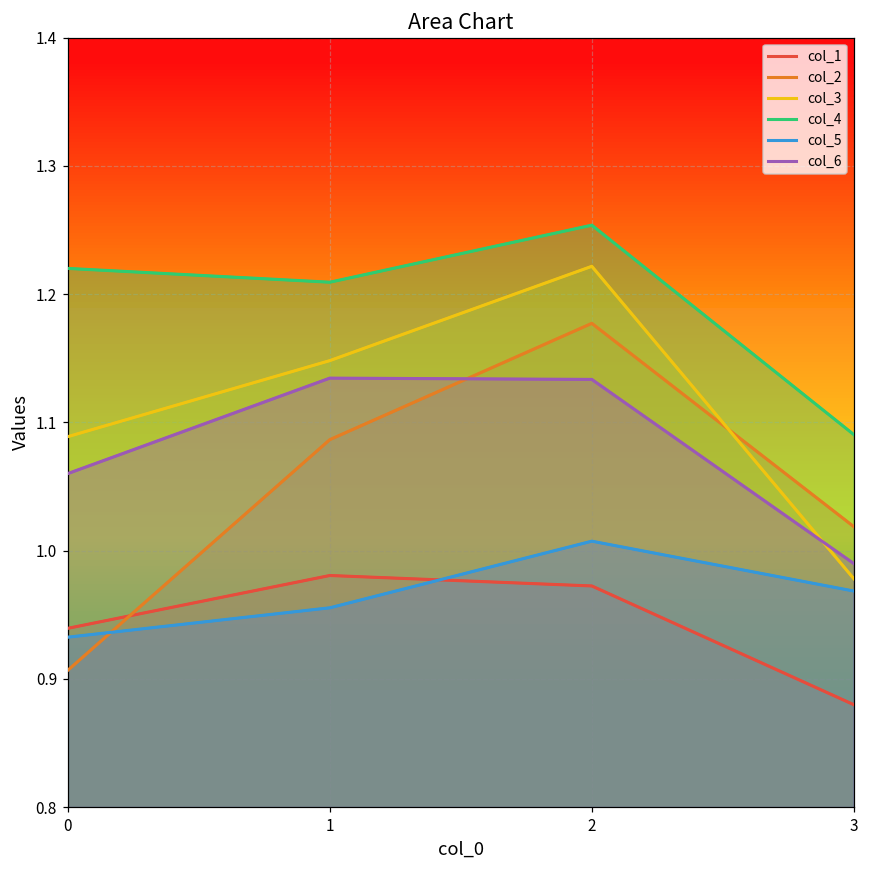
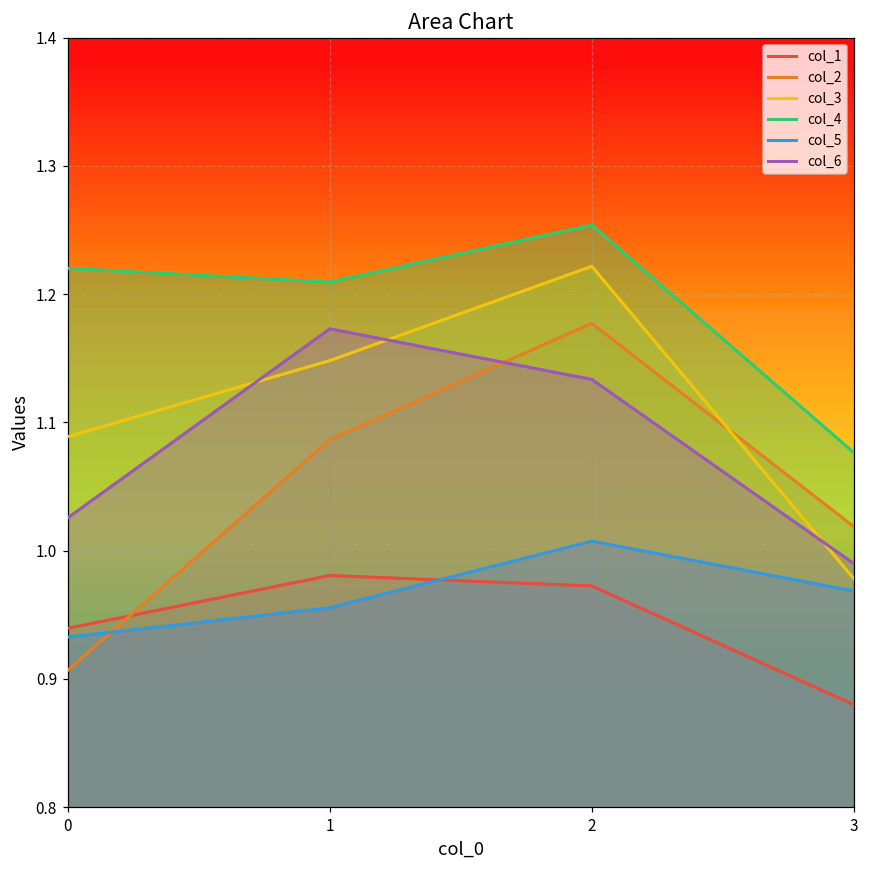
col_6, 0: 1.060 -> 1.026
col_6, 1: 1.135 -> 1.173
col_4, 3: 1.091 -> 1.076
